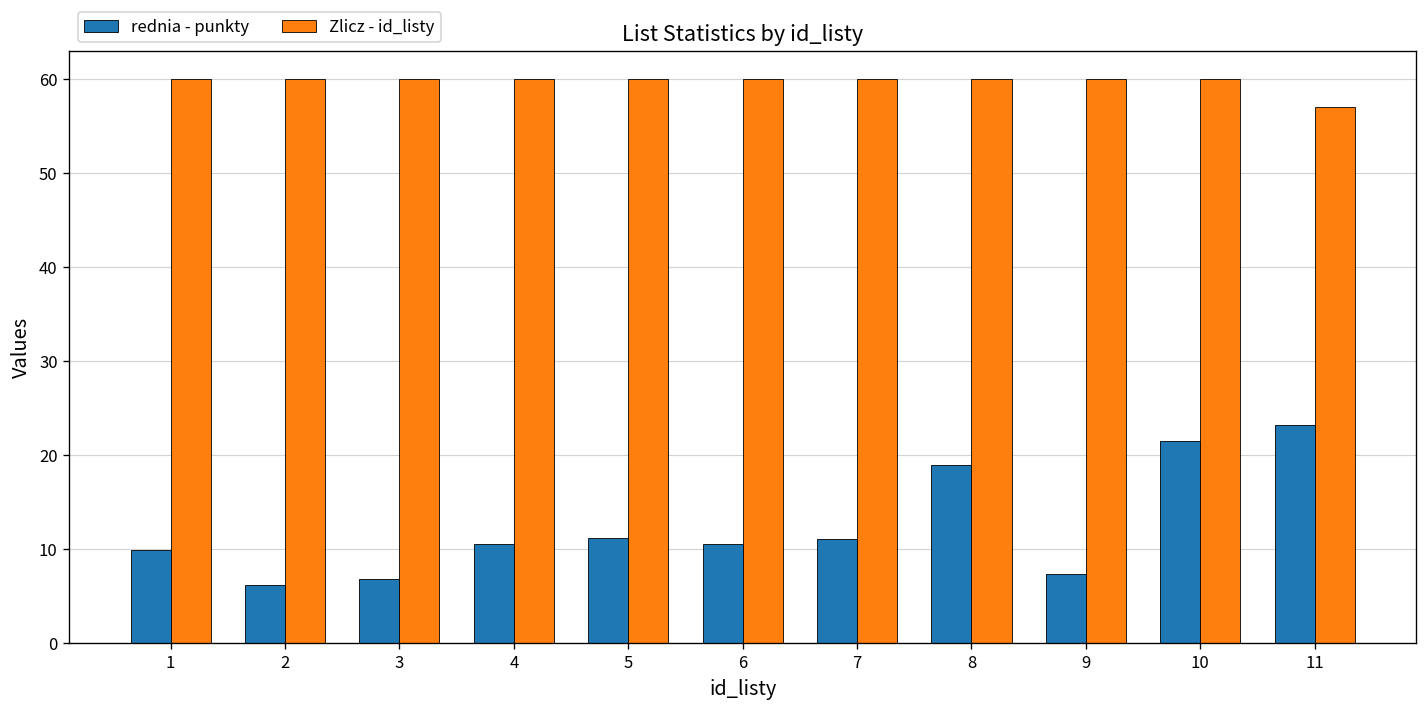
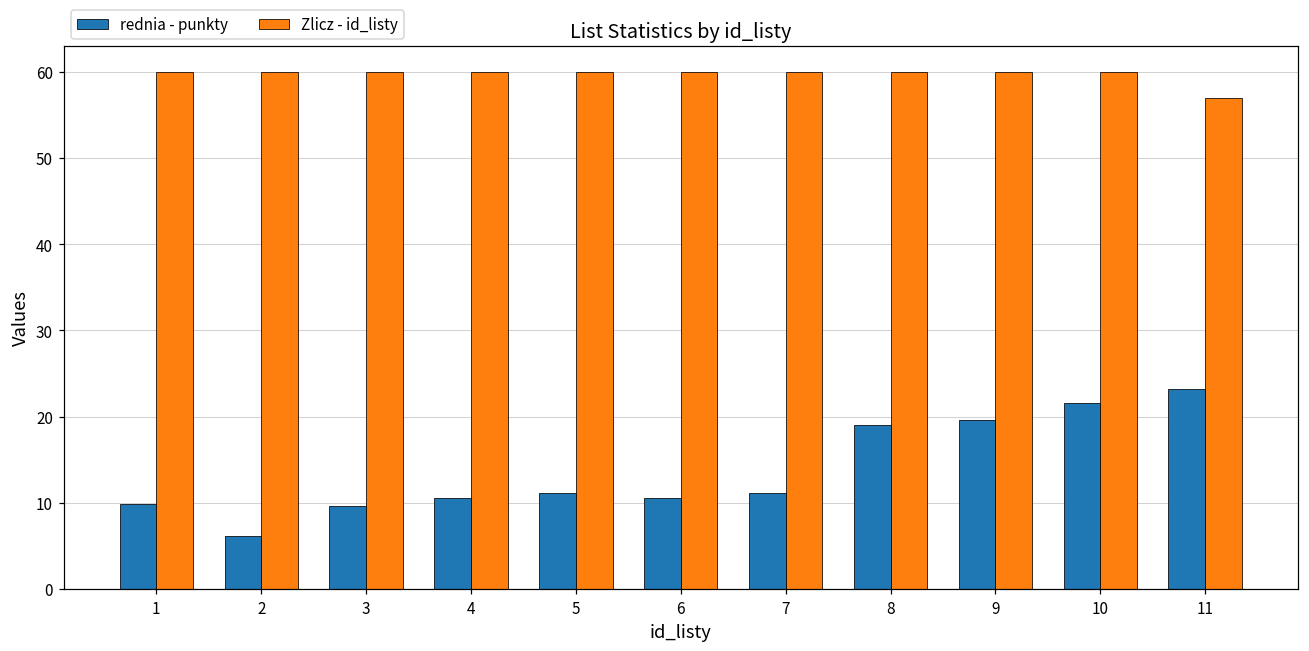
rednia - punkty, 3: 7 -> 10
rednia - punkty, 9: 7 -> 20
